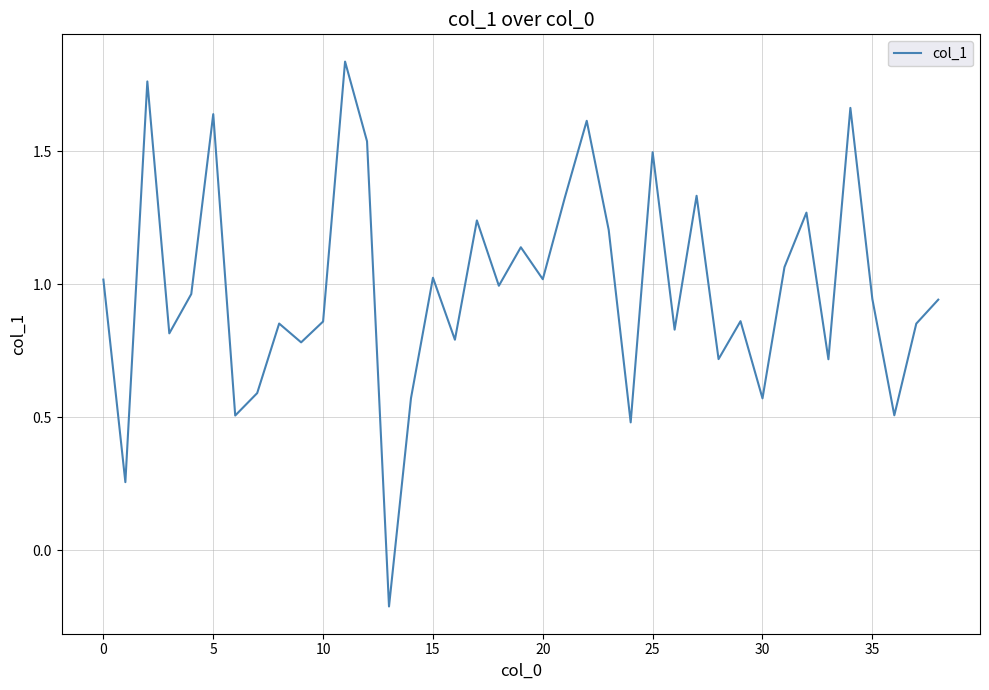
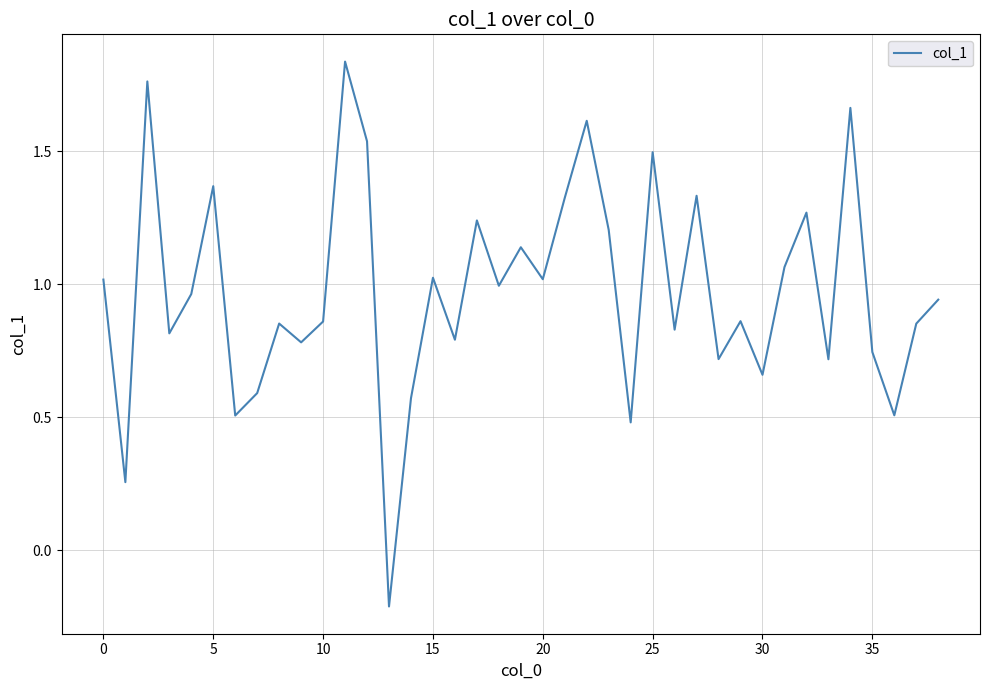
5: 1.64 -> 1.37
30: 0.57 -> 0.66
35: 0.94 -> 0.74
